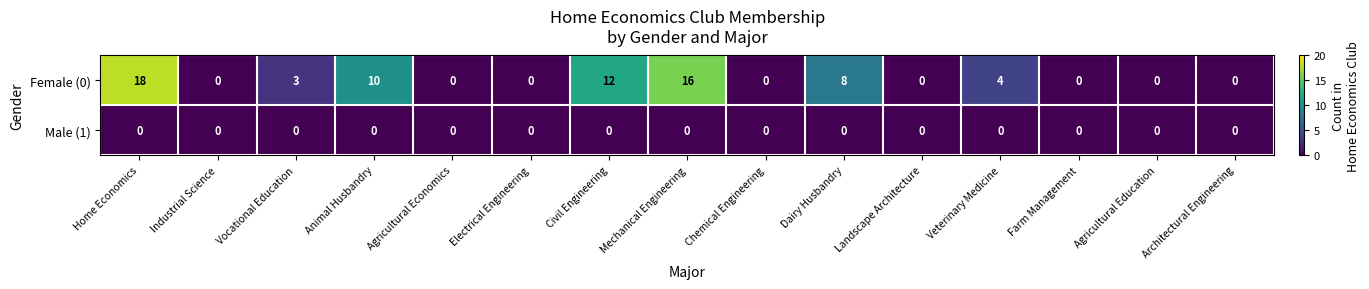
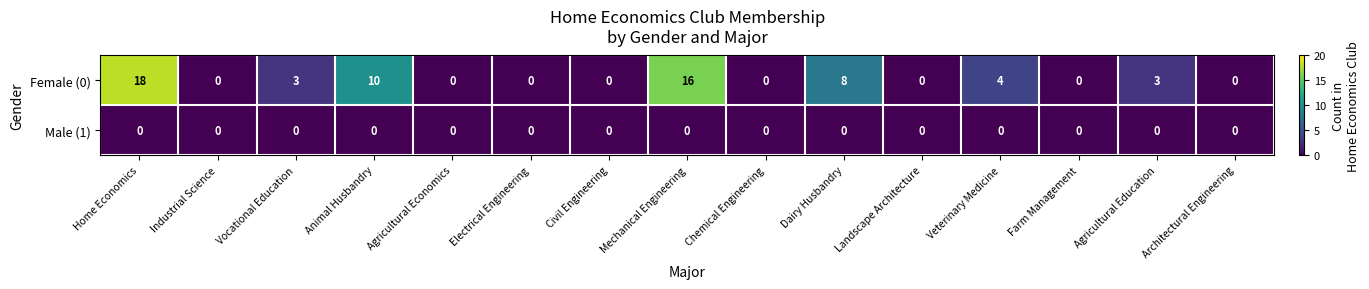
Female (0), Civil Engineering: 12 -> 0
Female (0), Agricultural Education: 0 -> 3
